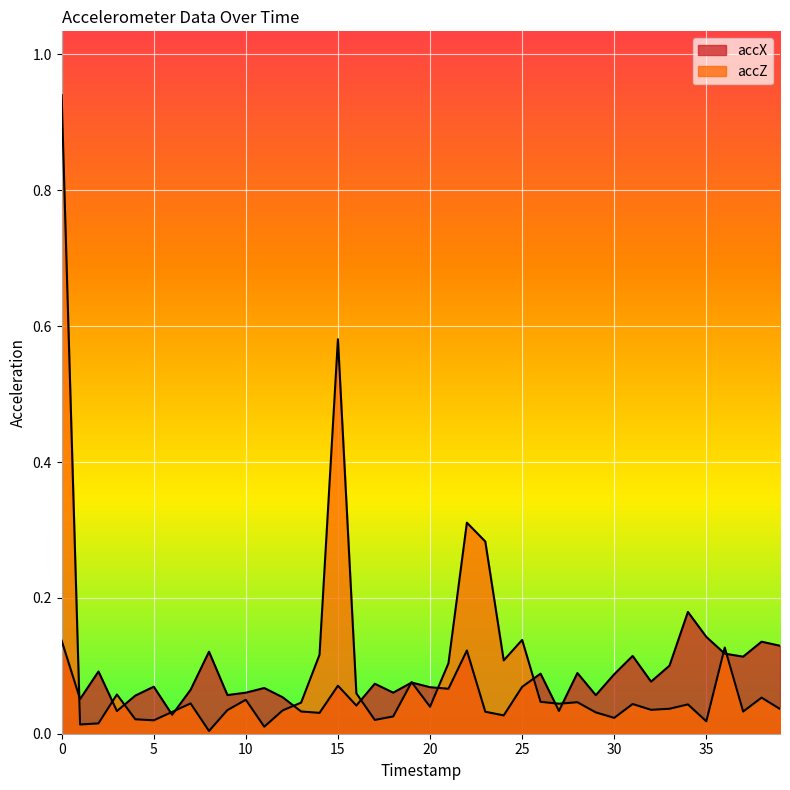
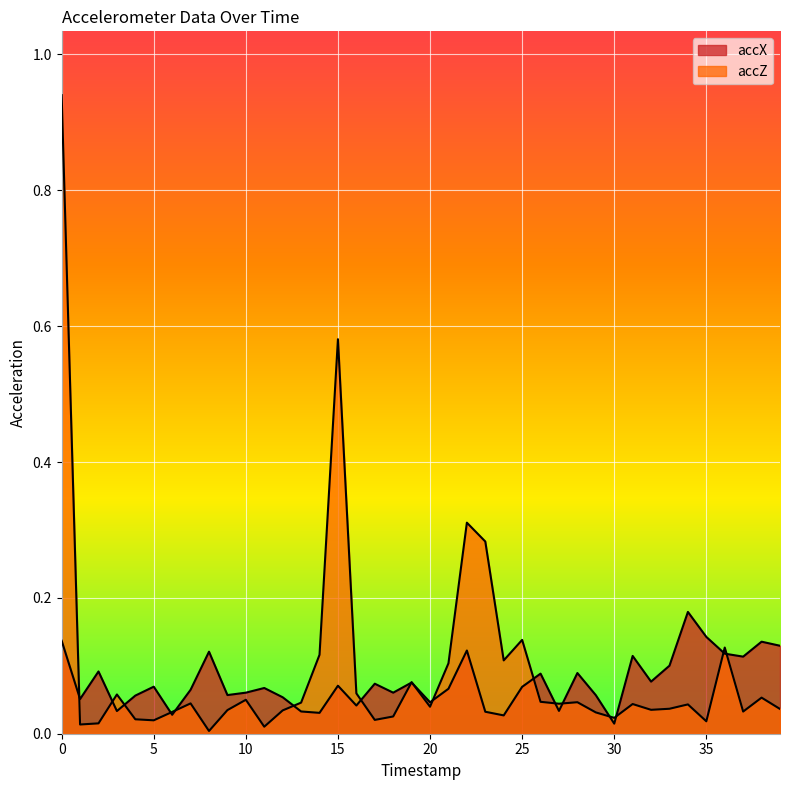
accX, 20: 0.07 -> 0.05
accX, 30: 0.09 -> 0.01
